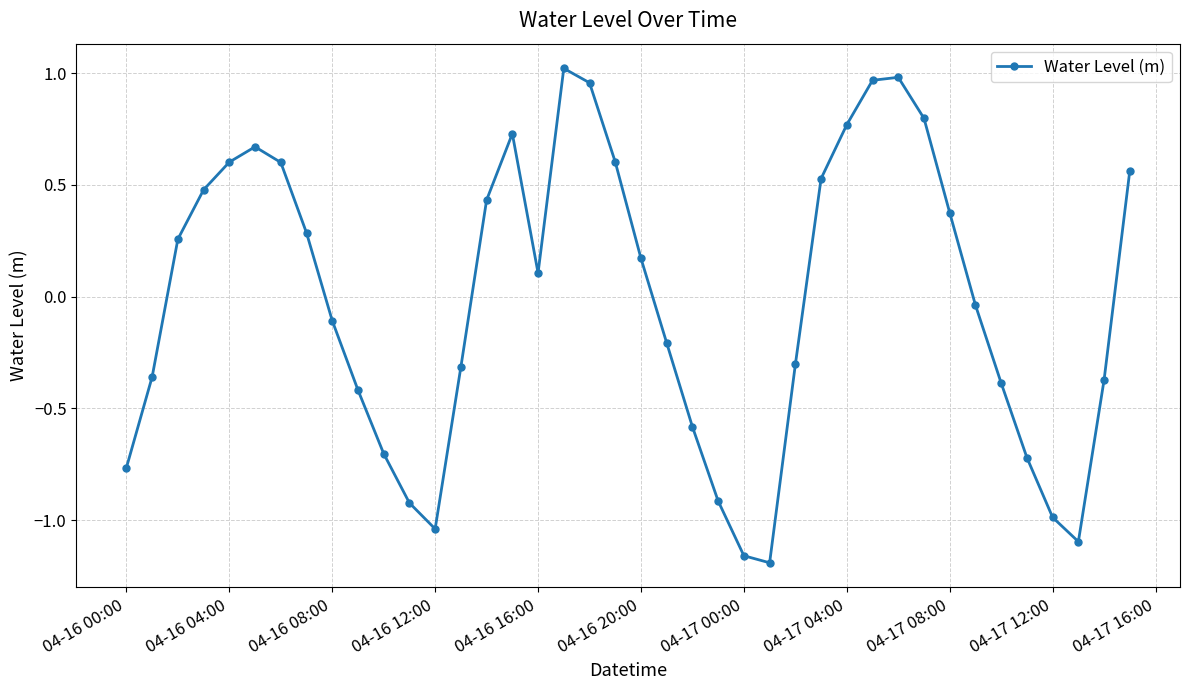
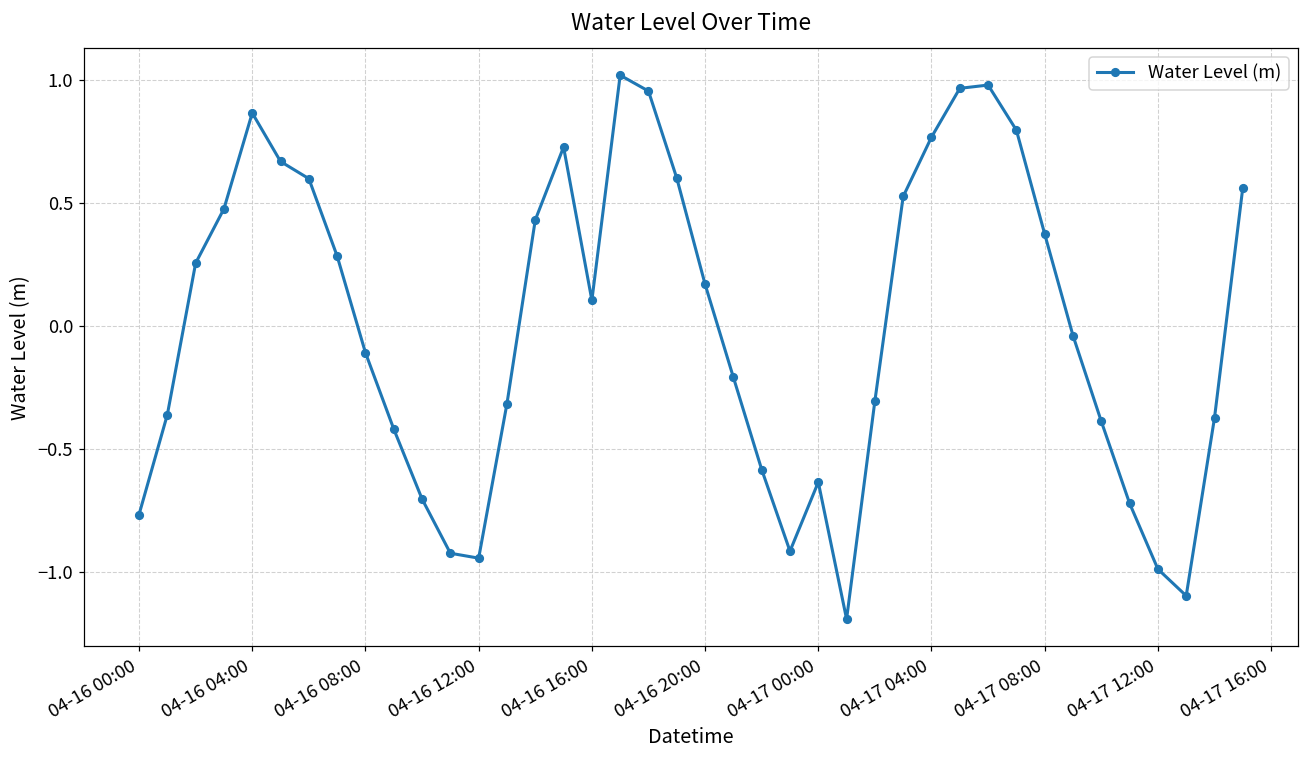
04-16 04:00: 0.60 -> 0.87
04-16 12:00: -1.04 -> -0.94
04-17 00:00: -1.16 -> -0.63
